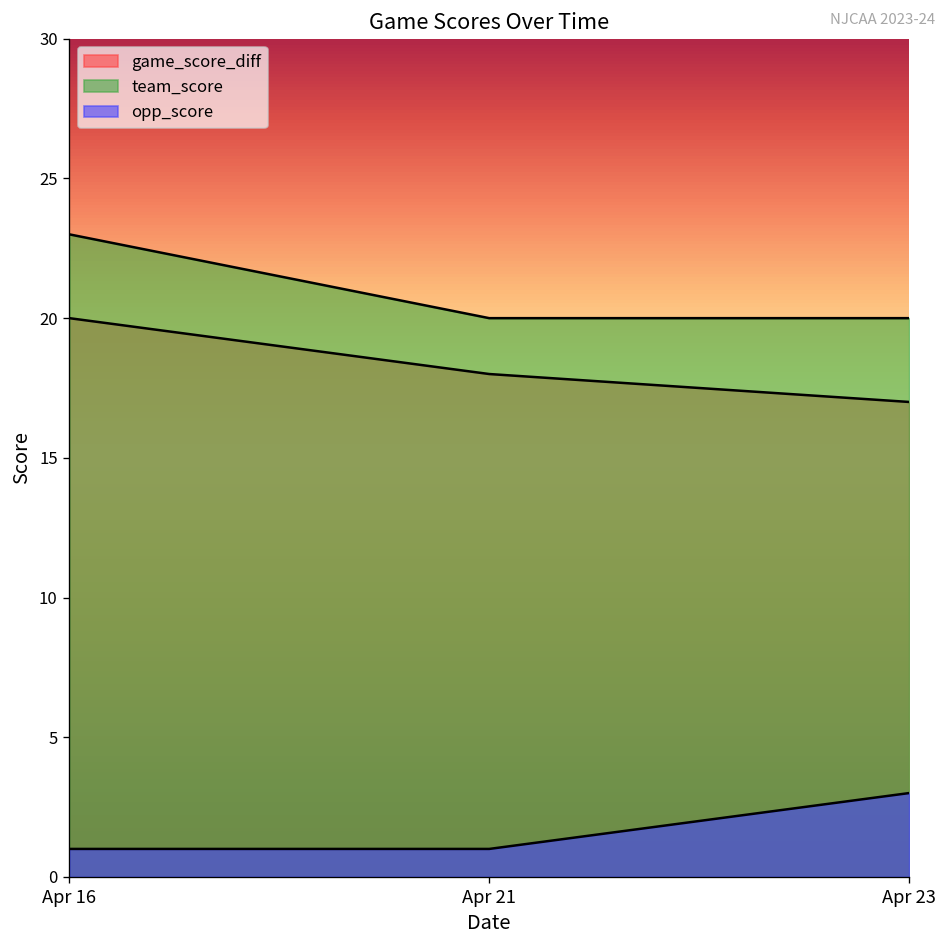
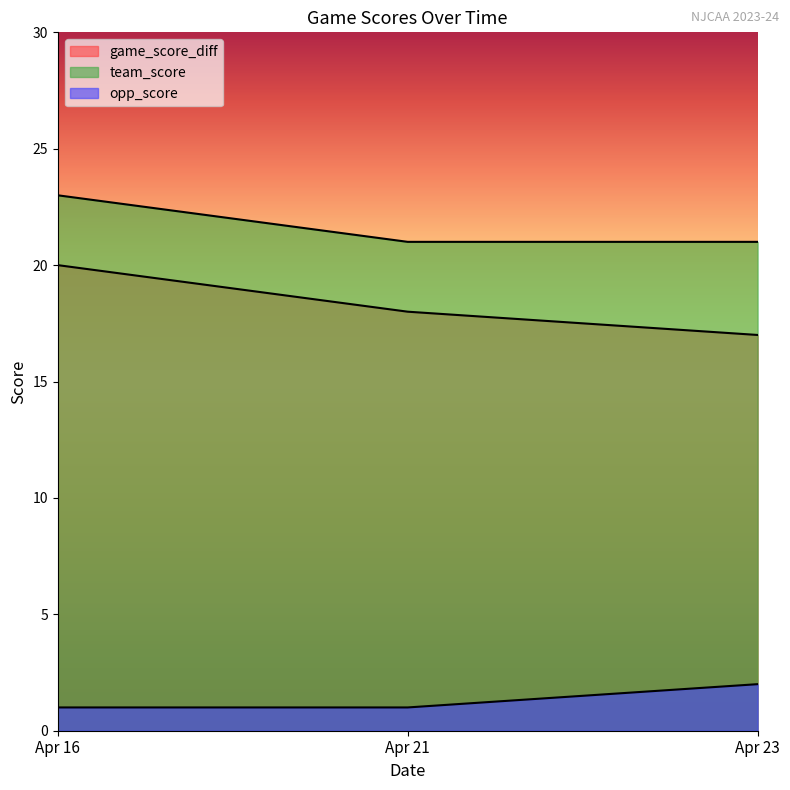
team_score, Apr 21: 20 -> 21
team_score, Apr 23: 20 -> 21
opp_score, Apr 23: 3 -> 2
